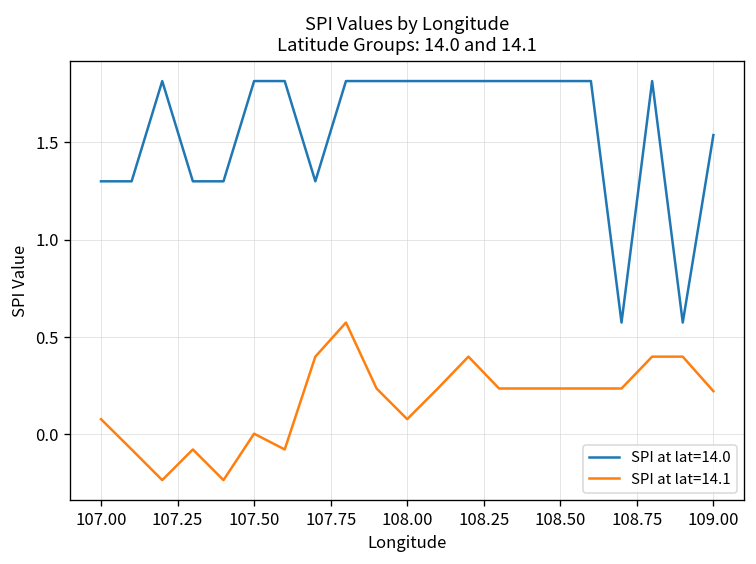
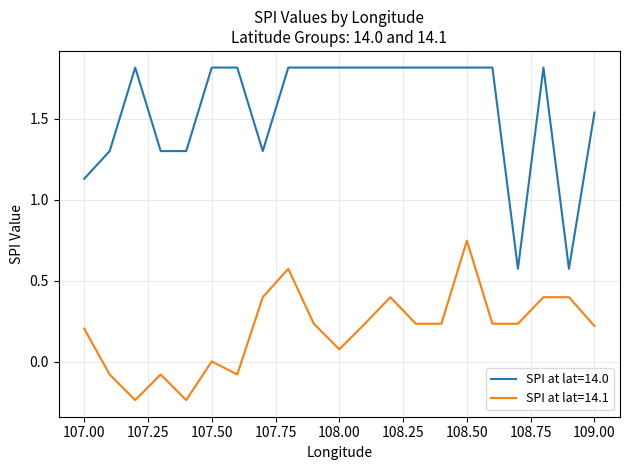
SPI at lat=14.0, 107.00: 1.30 -> 1.13
SPI at lat=14.1, 107.00: 0.08 -> 0.21
SPI at lat=14.1, 108.50: 0.24 -> 0.75
